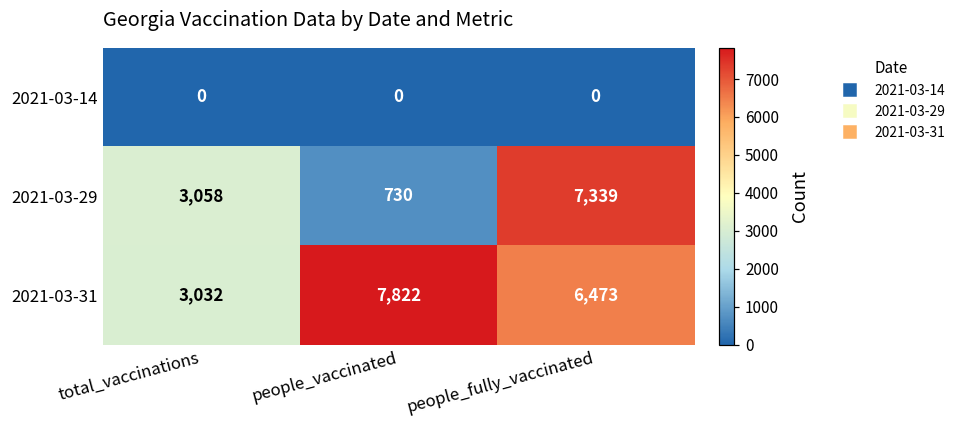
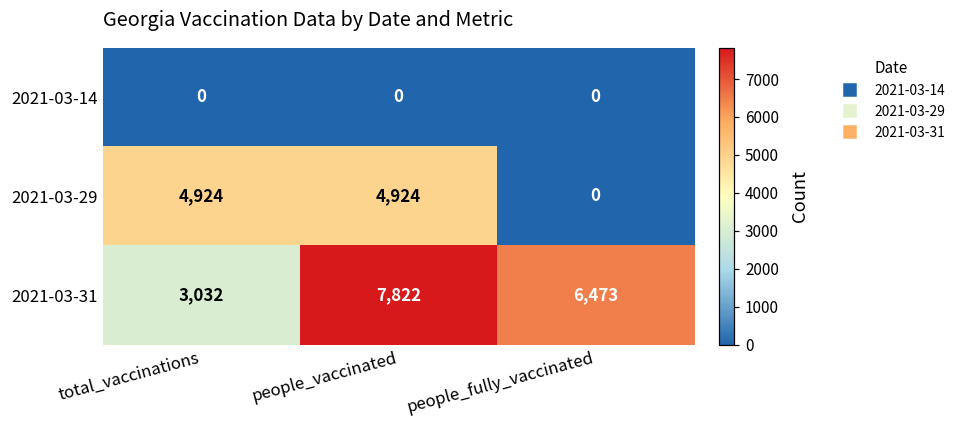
2021-03-29, total_vaccinations: 3,058 -> 4,924
2021-03-29, people_vaccinated: 730 -> 4,924
2021-03-29, people_fully_vaccinated: 7,339 -> 0
